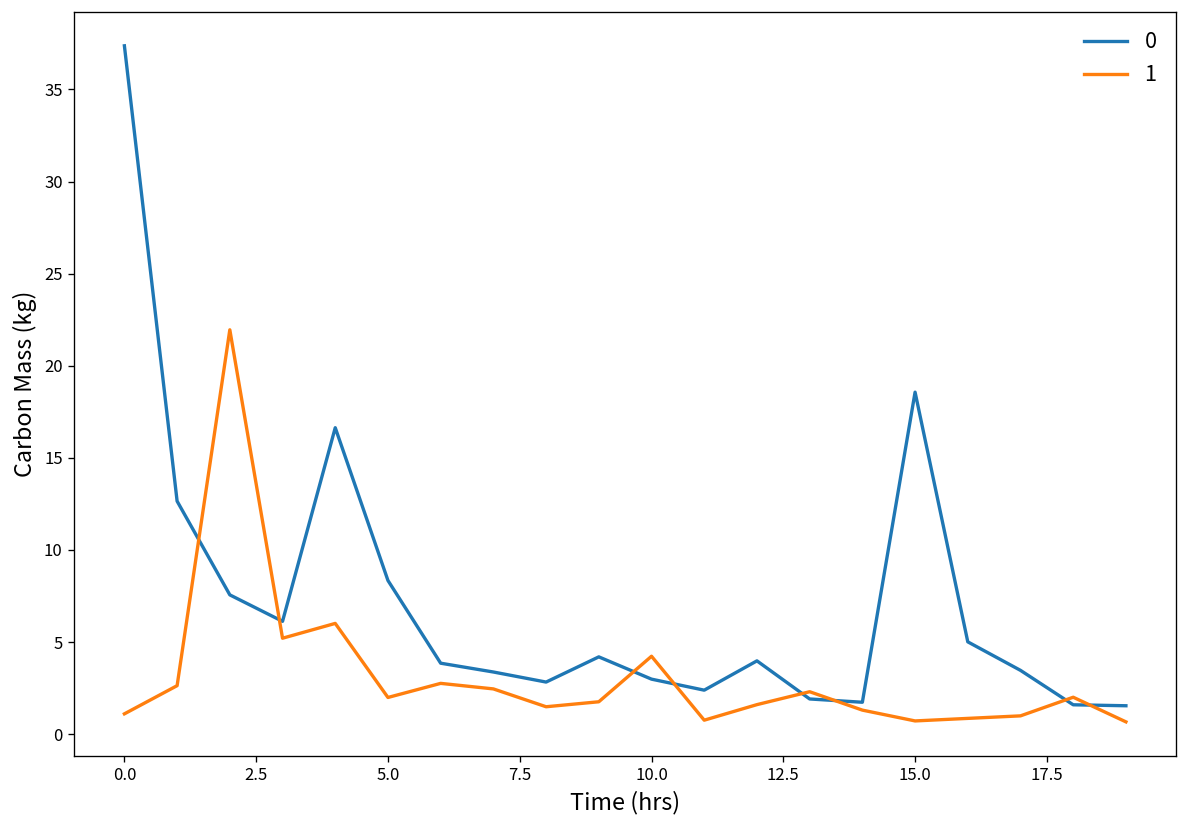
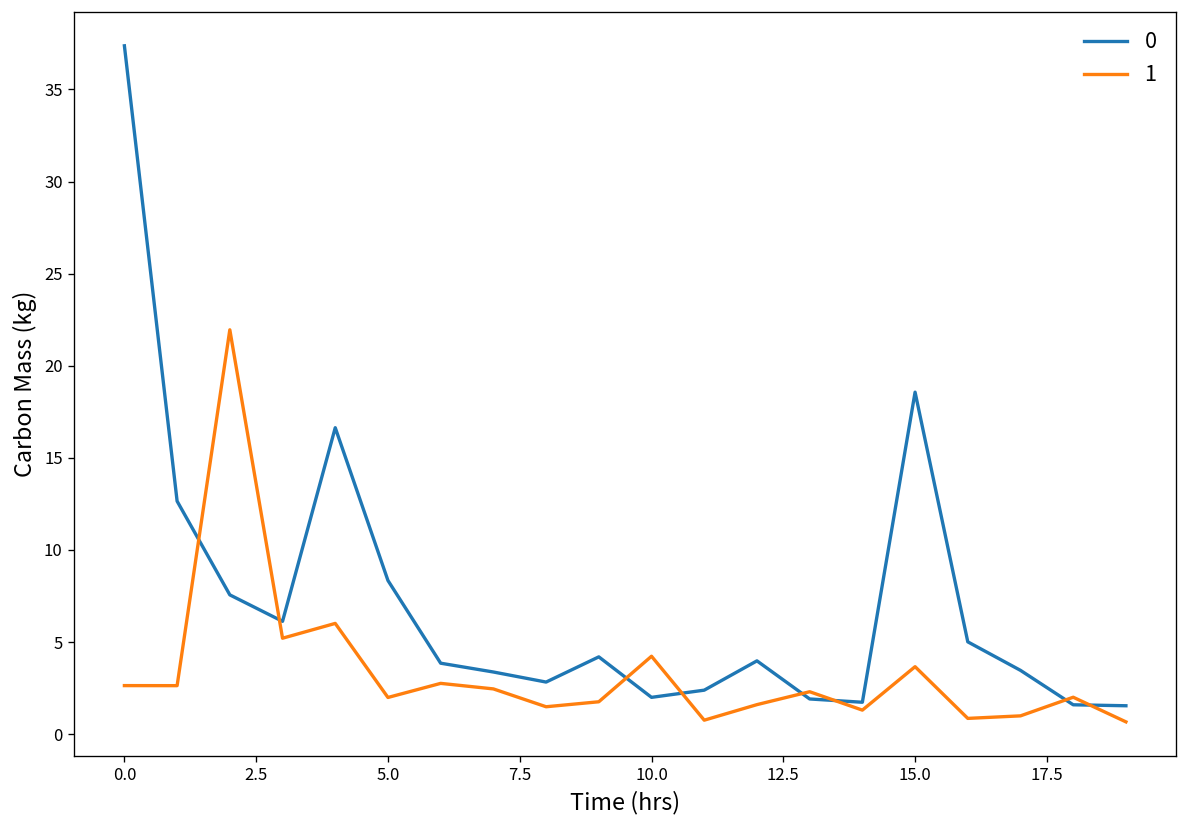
1, 0.0: 1.1 -> 2.6
0, 10.0: 3.0 -> 2.0
1, 15.0: 0.7 -> 3.7
